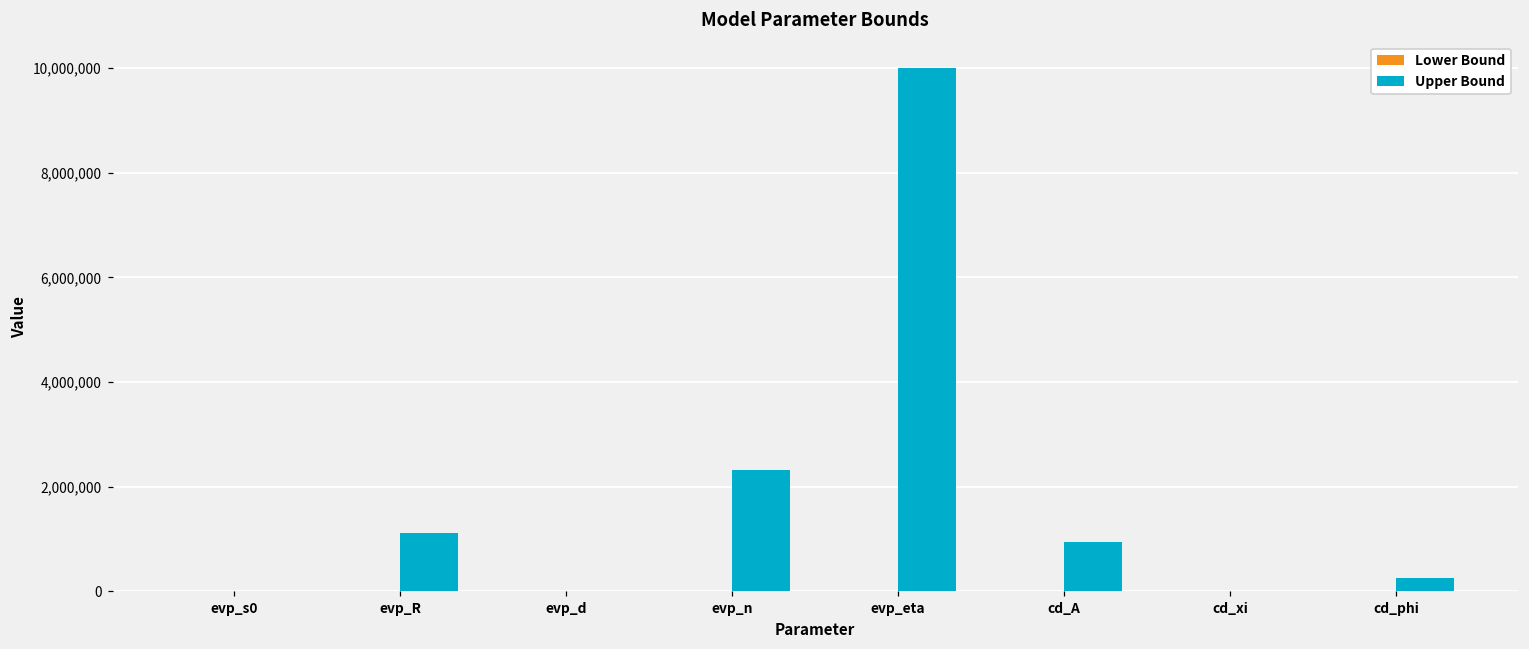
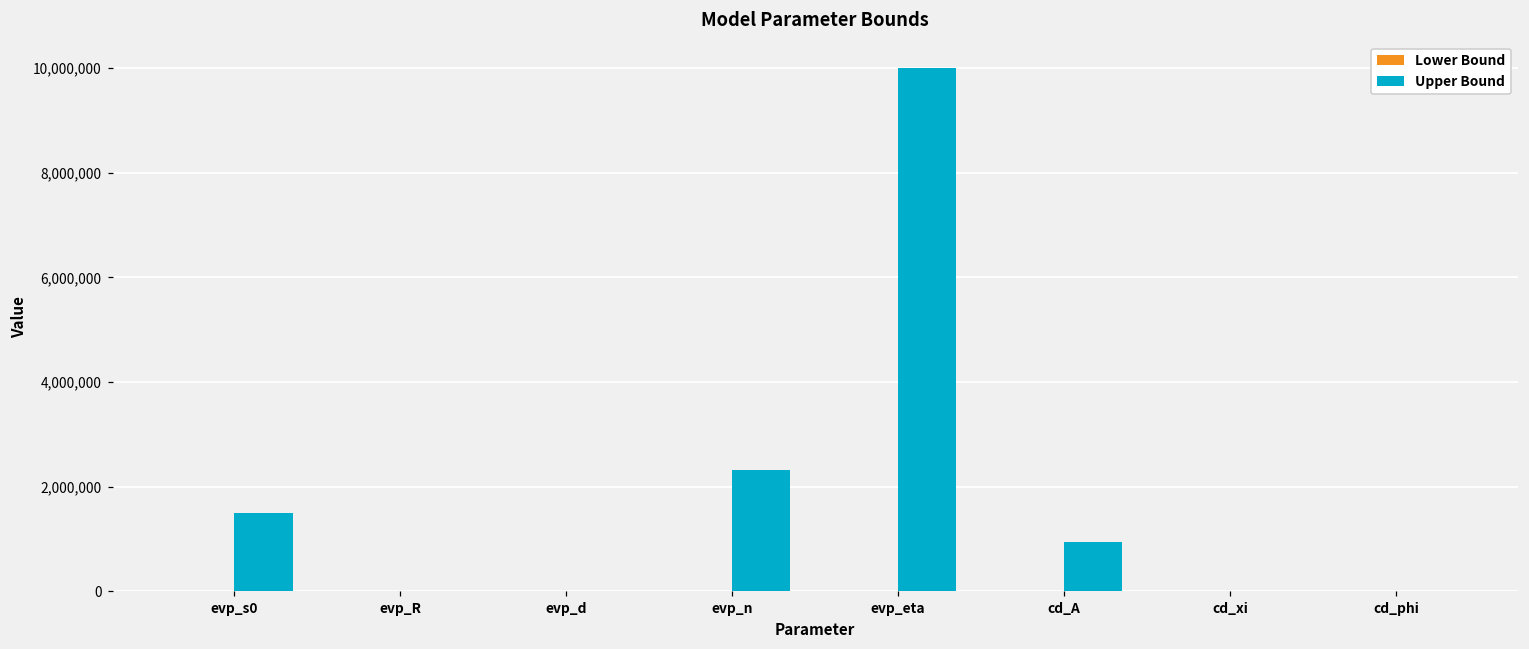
Upper Bound, evp_s0: 0 -> 1,500,000
Upper Bound, evp_R: 1,100,000 -> 0
Upper Bound, cd_phi: 200,000 -> 0
